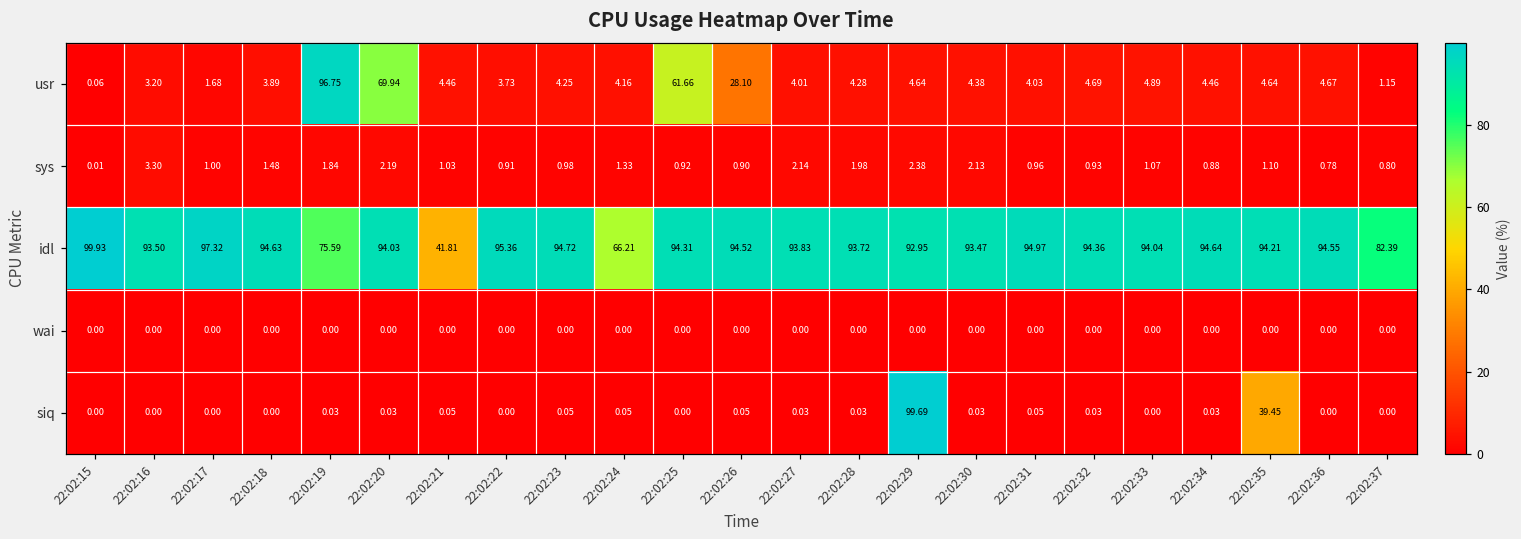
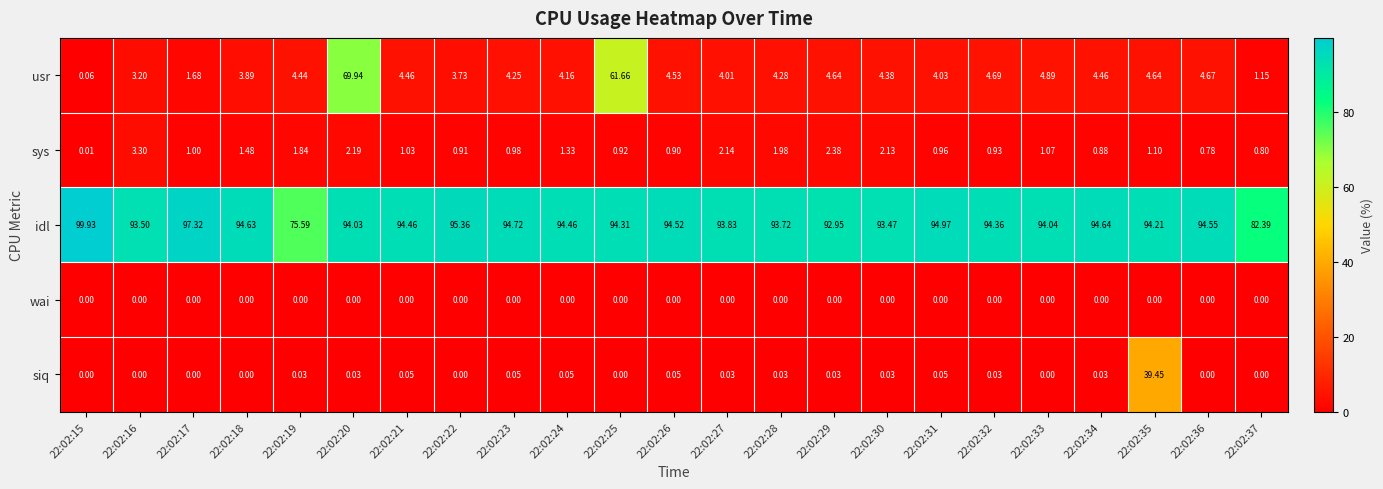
usr, 22:02:19: 96.75 -> 4.44
usr, 22:02:26: 28.10 -> 4.53
idl, 22:02:21: 41.81 -> 94.46
idl, 22:02:24: 66.21 -> 94.46
siq, 22:02:29: 99.69 -> 0.03
